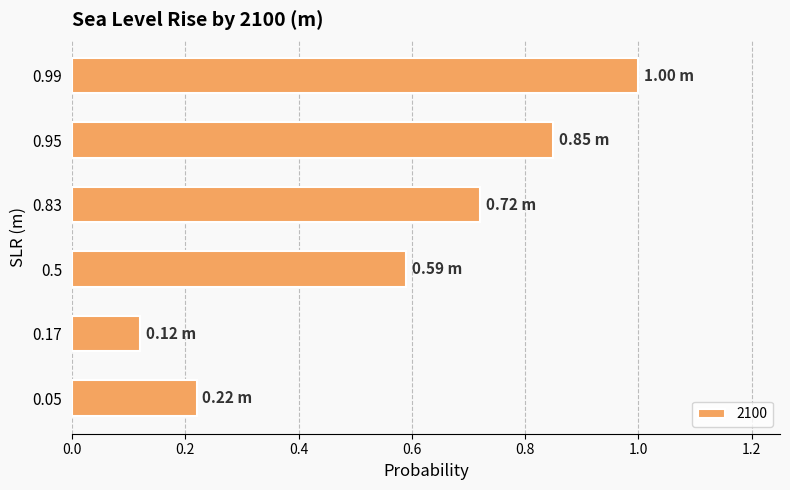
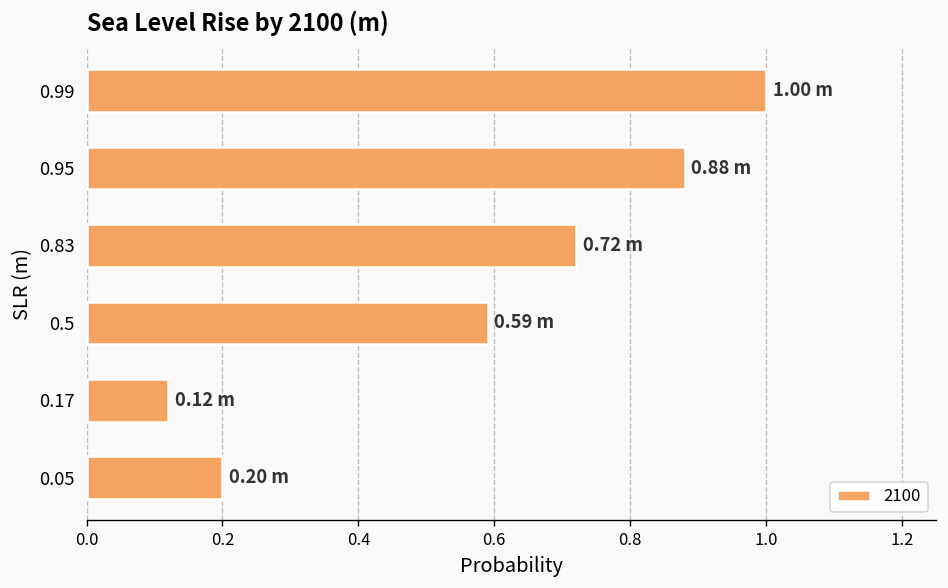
0.95: 0.85 -> 0.88
0.05: 0.22 -> 0.20
